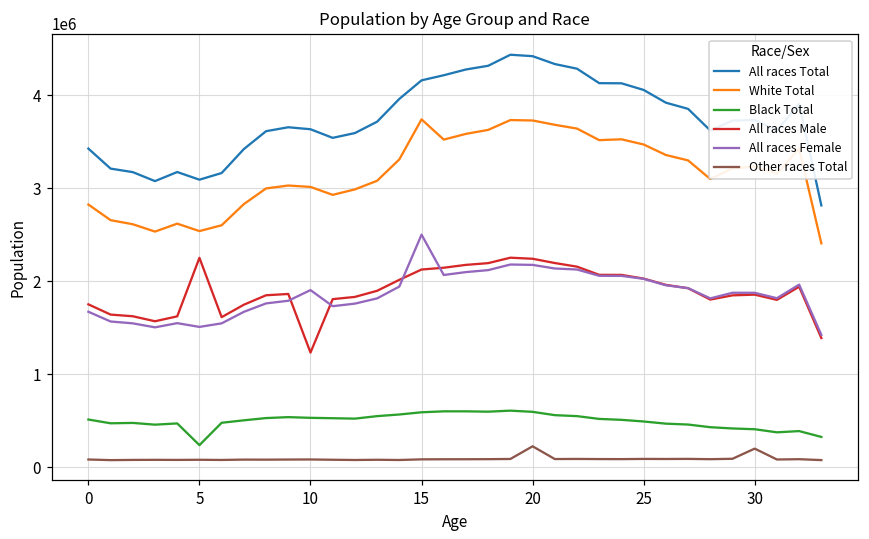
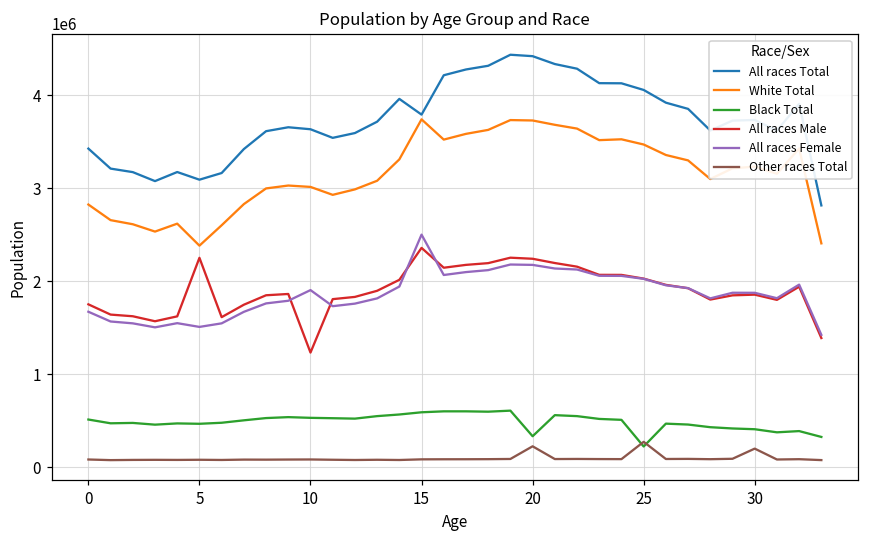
White Total, 5: 2500000 -> 2400000
Black Total, 5: 200000 -> 500000
All races Total, 15: 4200000 -> 3800000
All races Male, 15: 2100000 -> 2400000
Black Total, 20: 600000 -> 300000
Black Total, 25: 500000 -> 200000
Other races Total, 25: 100000 -> 300000
